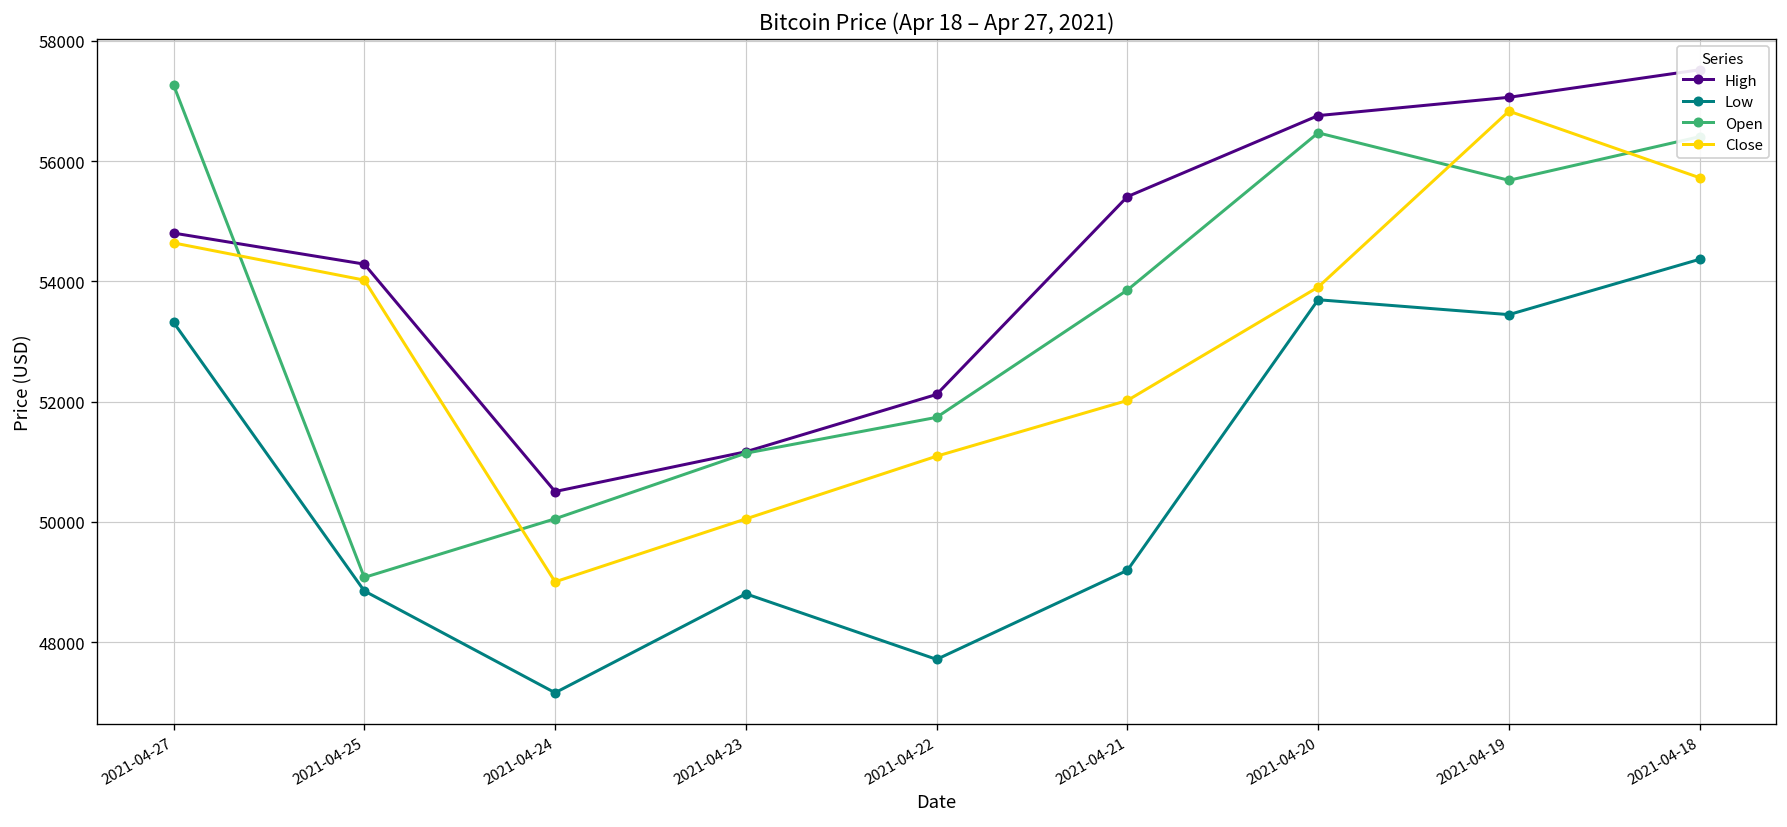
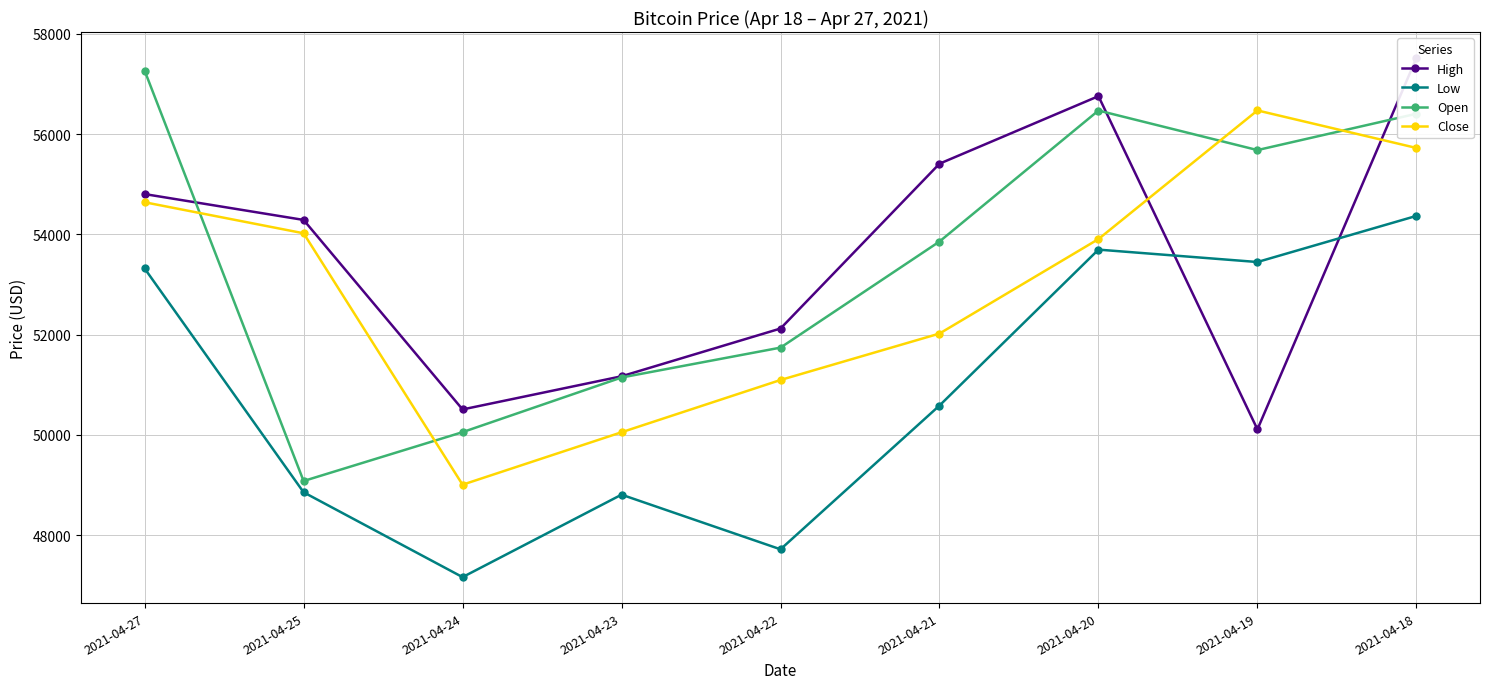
Low, 2021-04-21: 49200 -> 50600
High, 2021-04-19: 57100 -> 50100
Close, 2021-04-19: 56800 -> 56500
